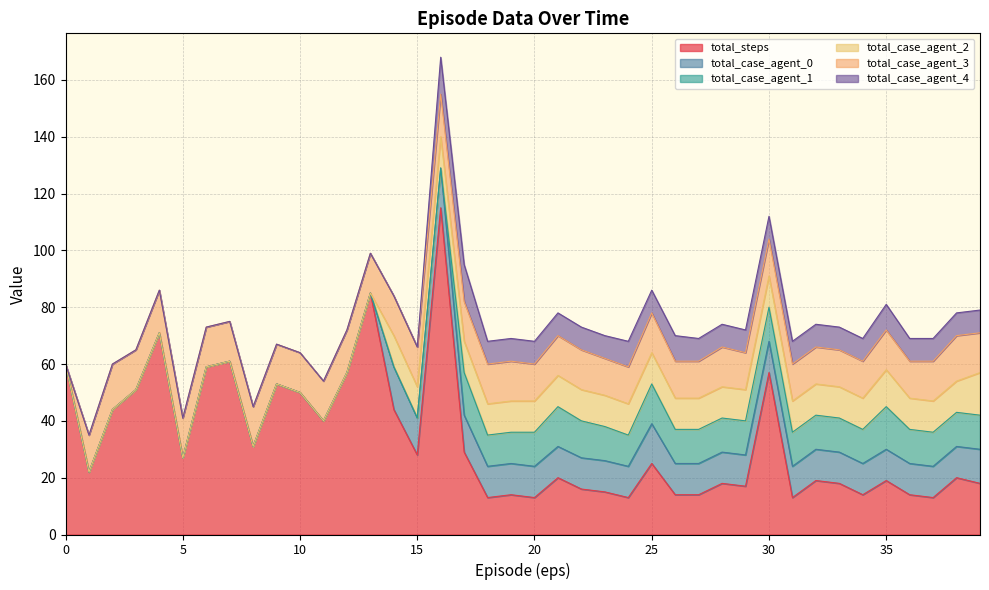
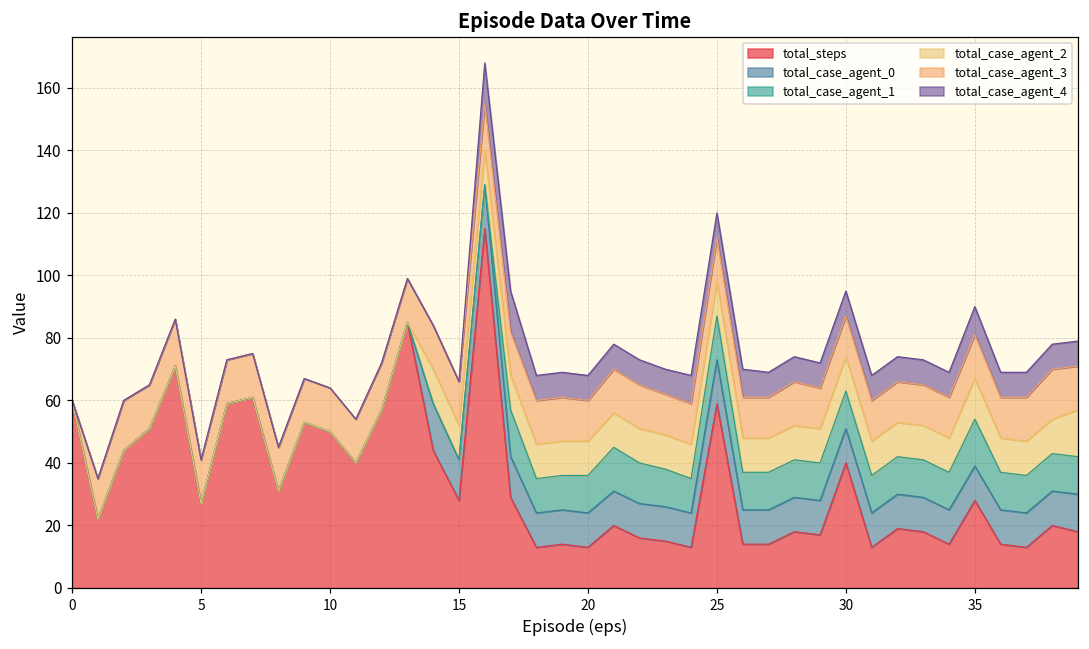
total_steps, 25: 25 -> 59
total_steps, 30: 57 -> 40
total_steps, 35: 19 -> 28
